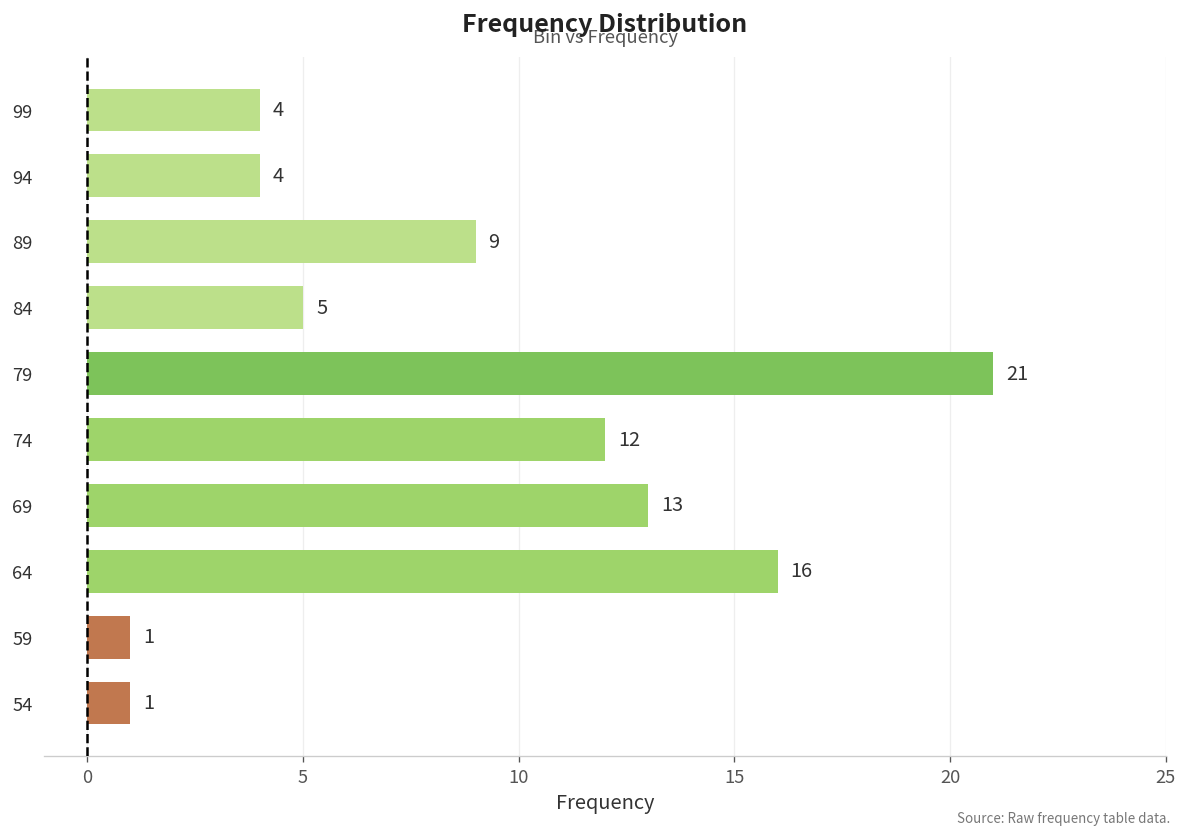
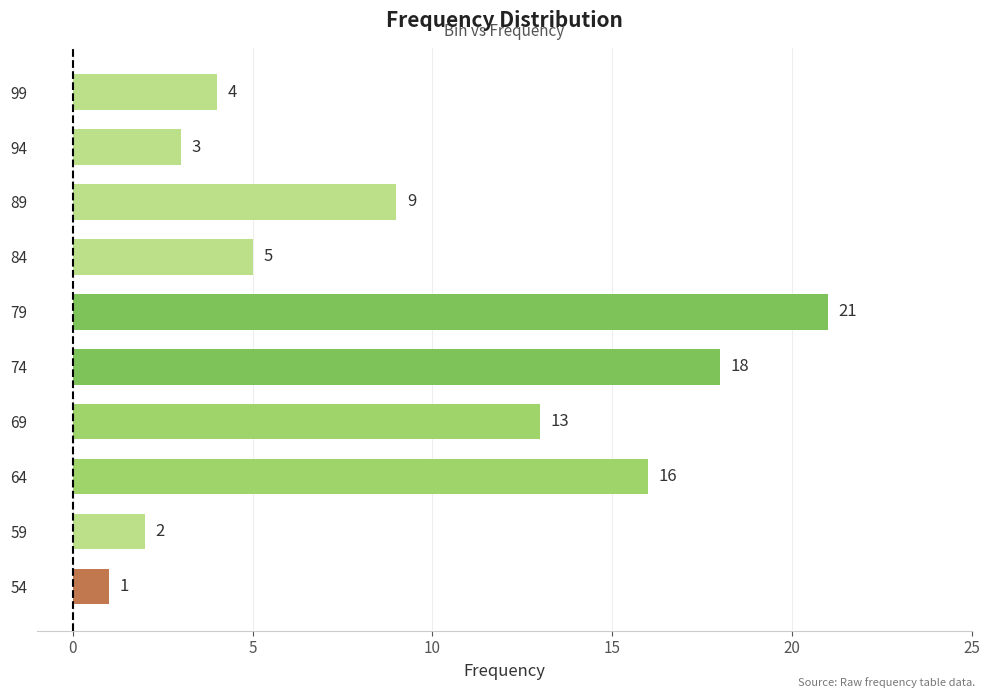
94: 4 -> 3
74: 12 -> 18
59: 1 -> 2
